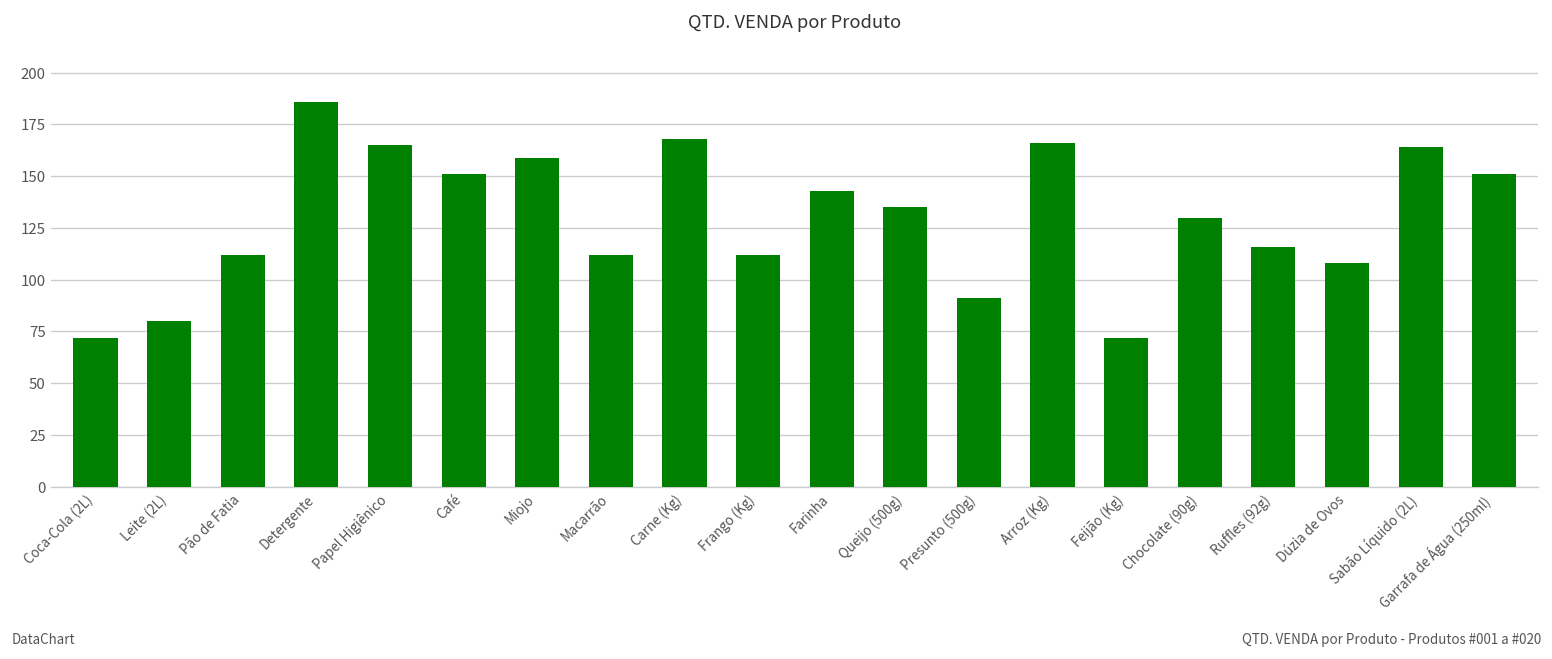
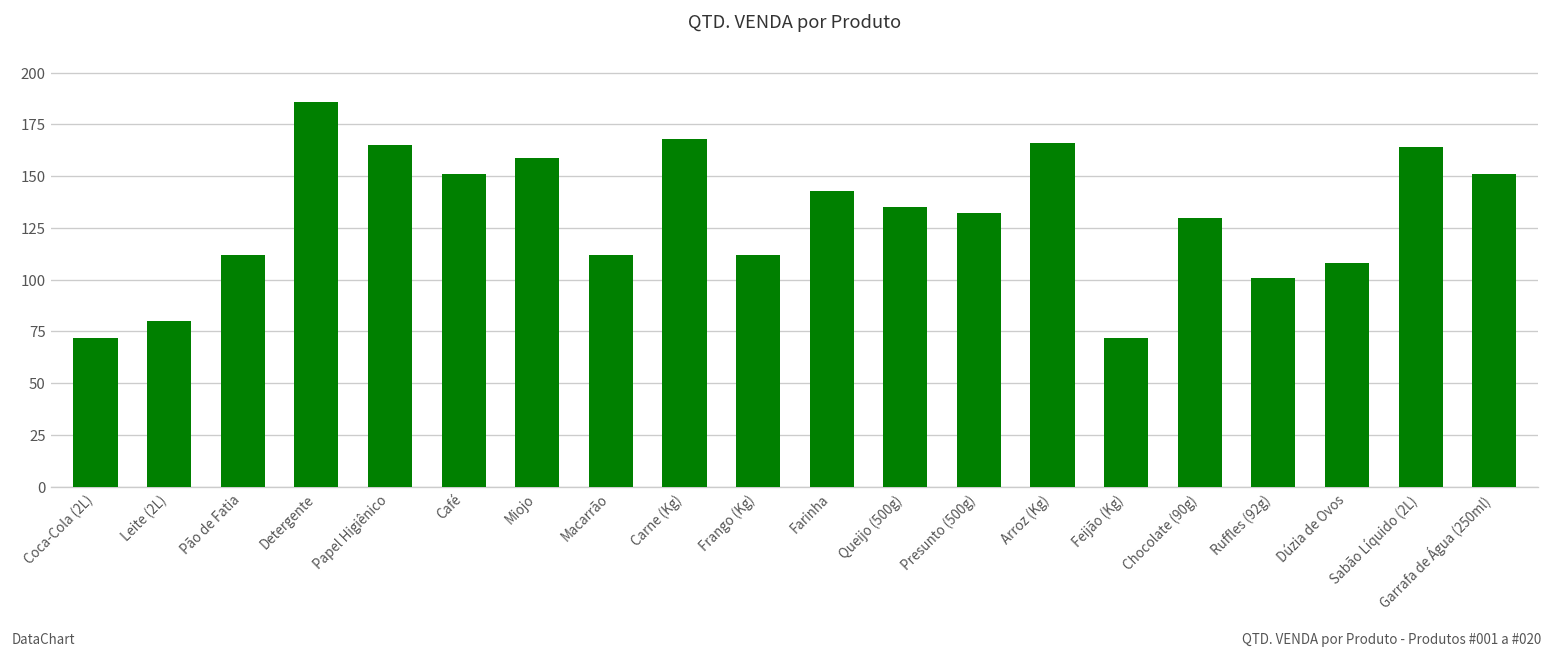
Presunto (500g): 91 -> 132
Ruffles (92g): 116 -> 101
